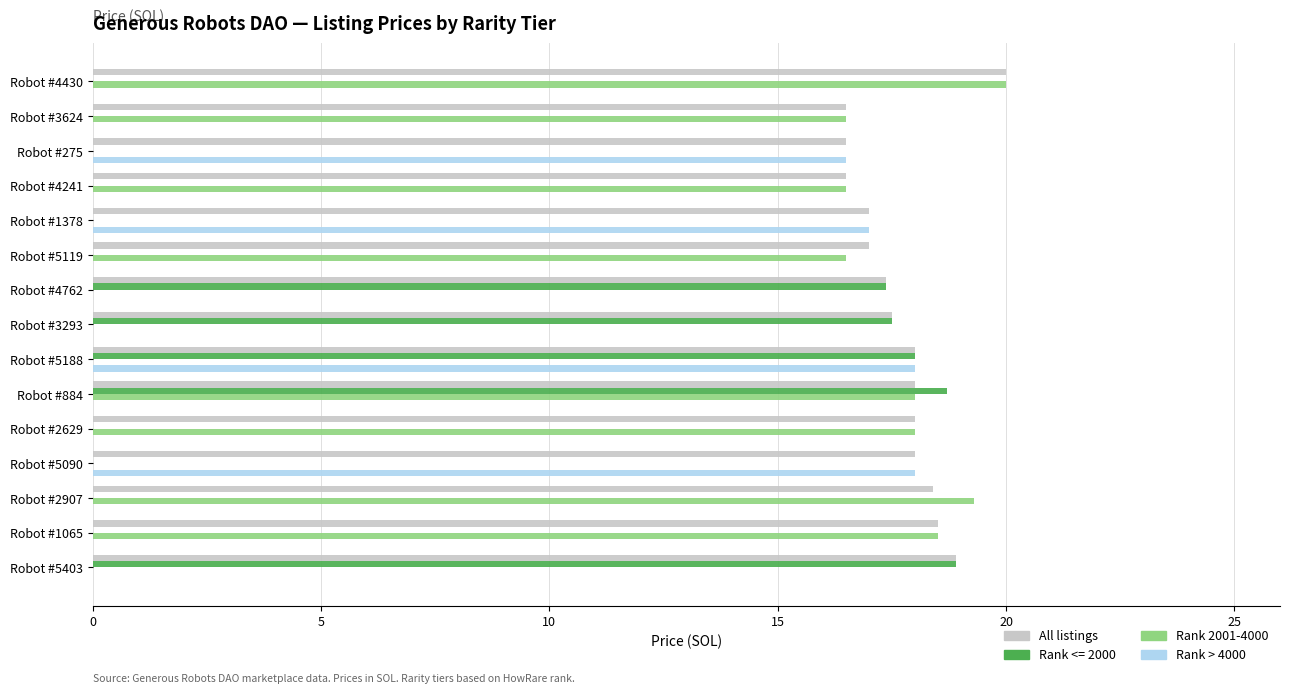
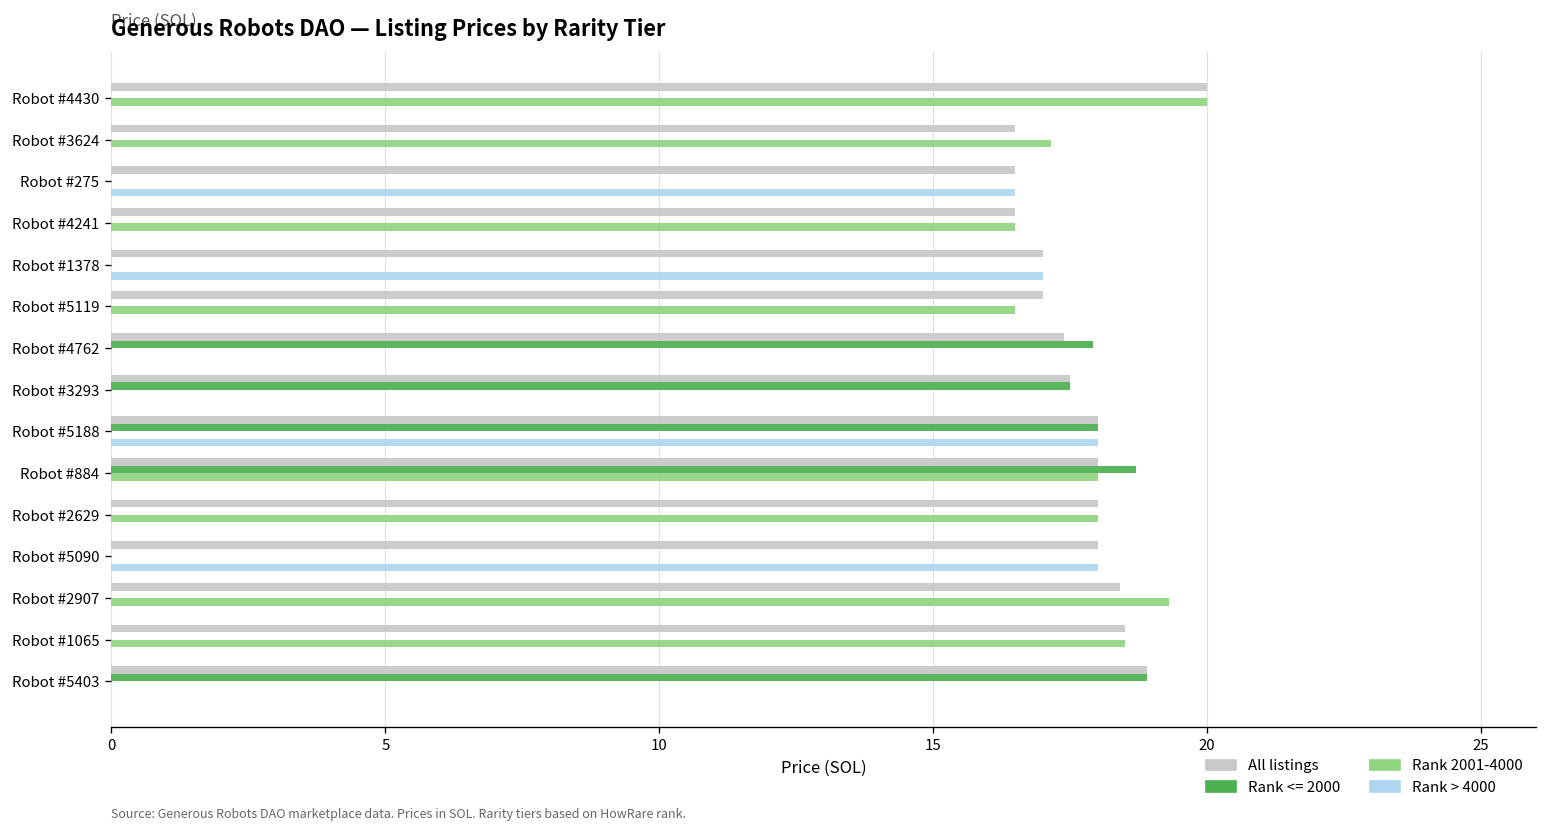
Rank 2001-4000, Robot #3624: 16.5 -> 17.2
Rank <= 2000, Robot #4762: 17.4 -> 17.9
